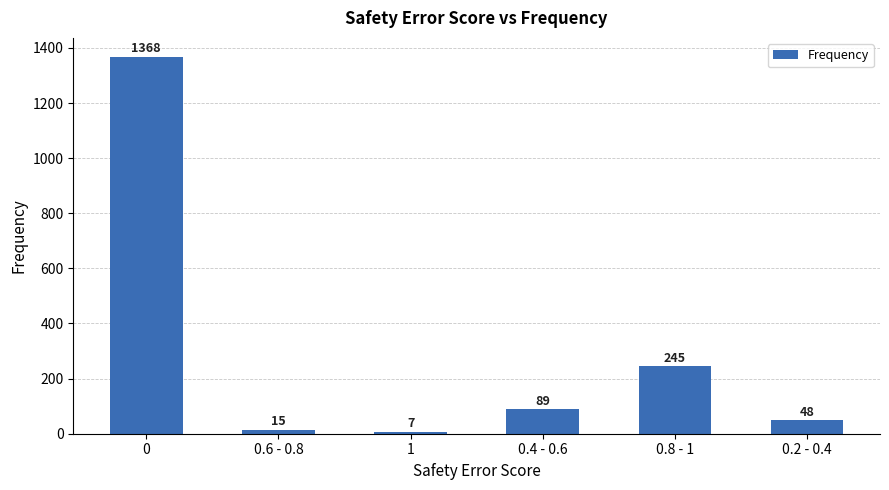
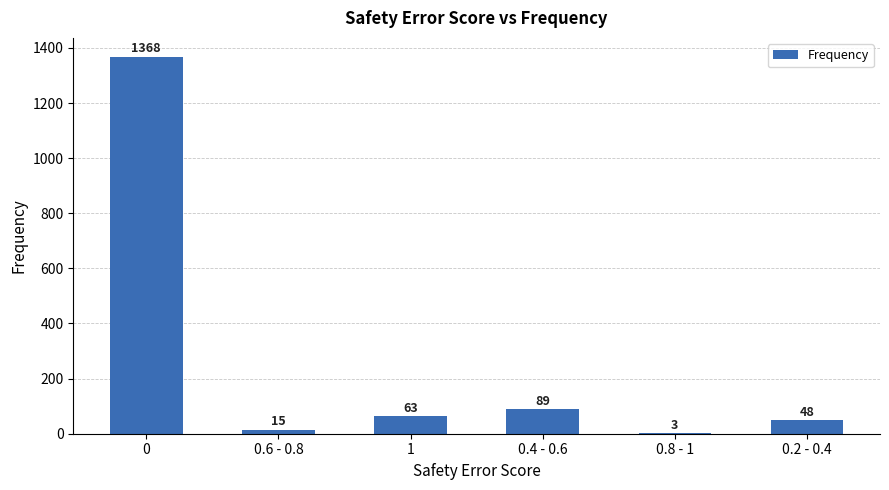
1: 7 -> 63
0.8 - 1: 245 -> 3
